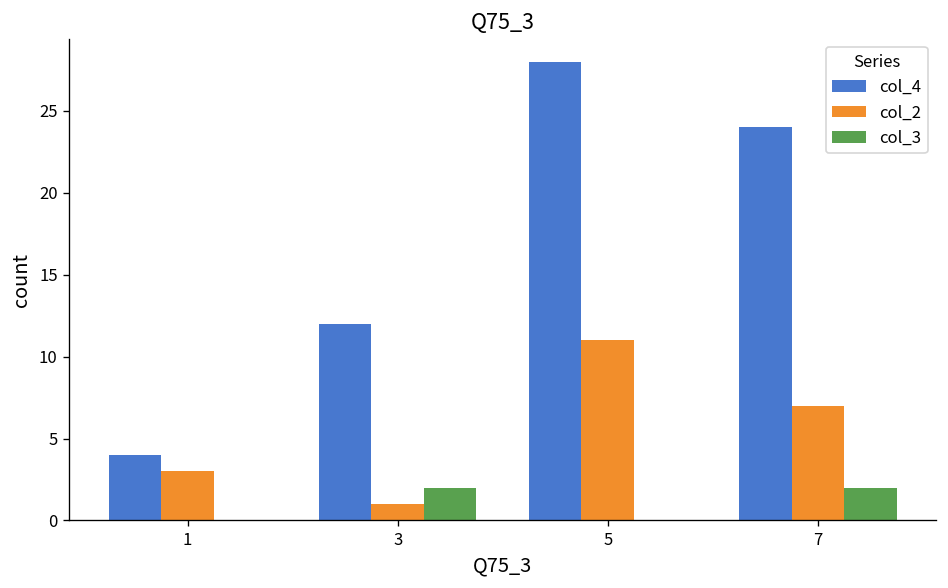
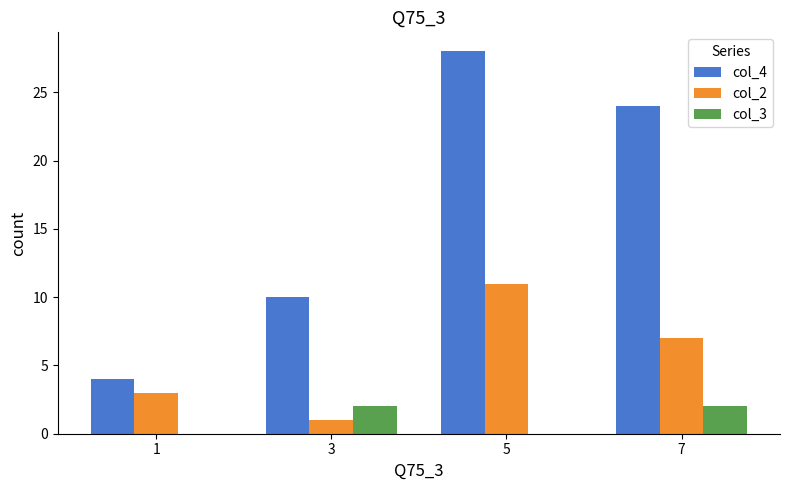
col_4, 3: 12 -> 10
